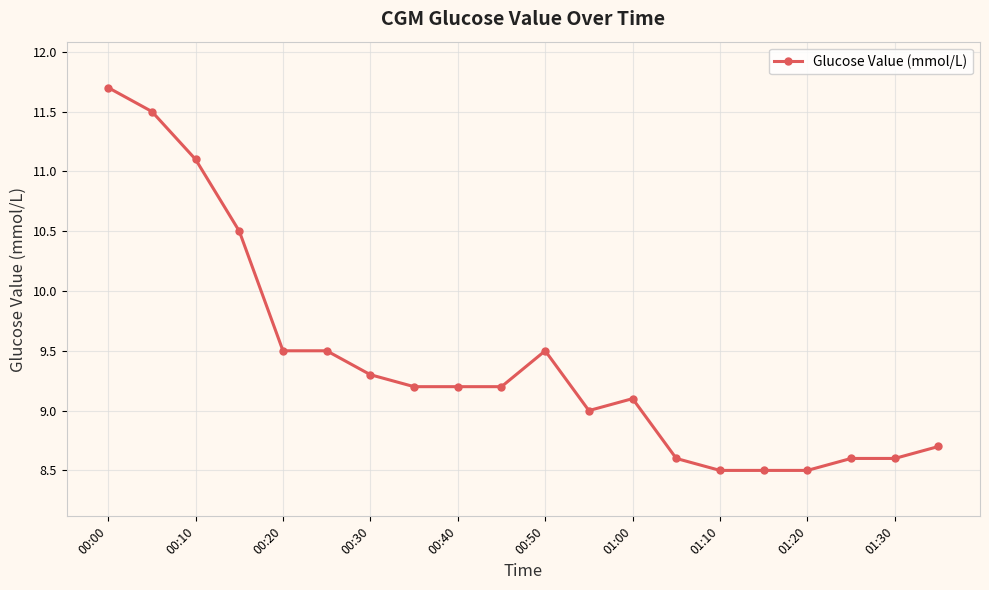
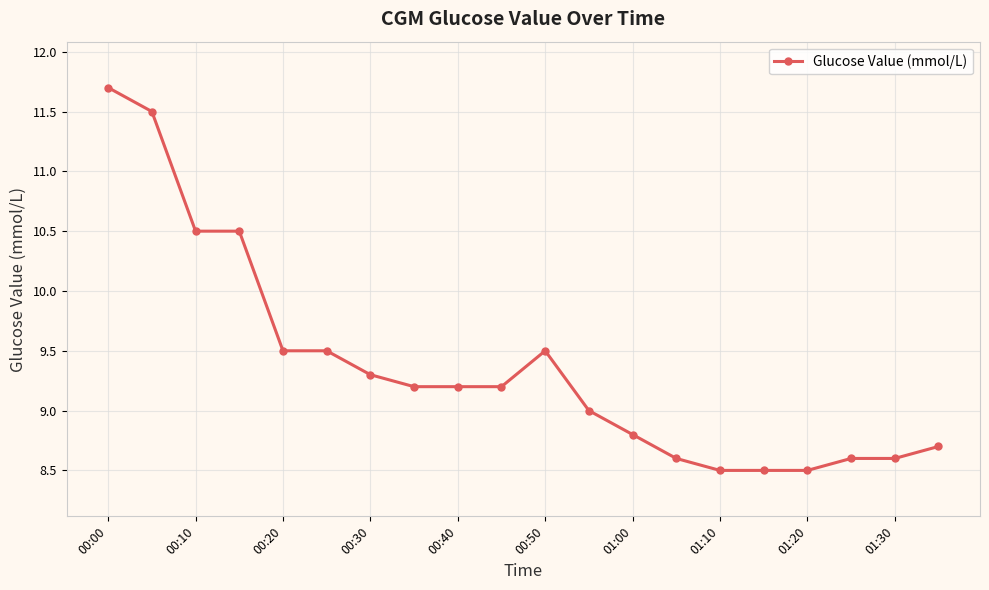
00:10: 11.1 -> 10.5
01:00: 9.1 -> 8.8
